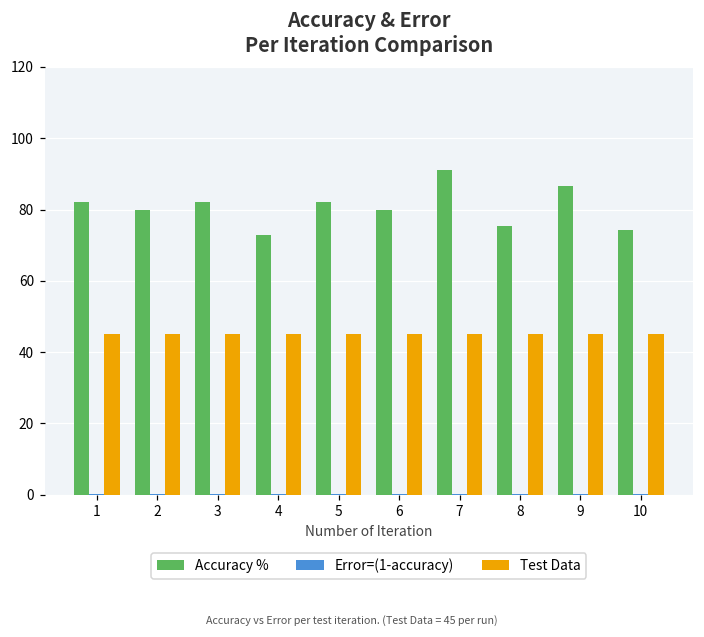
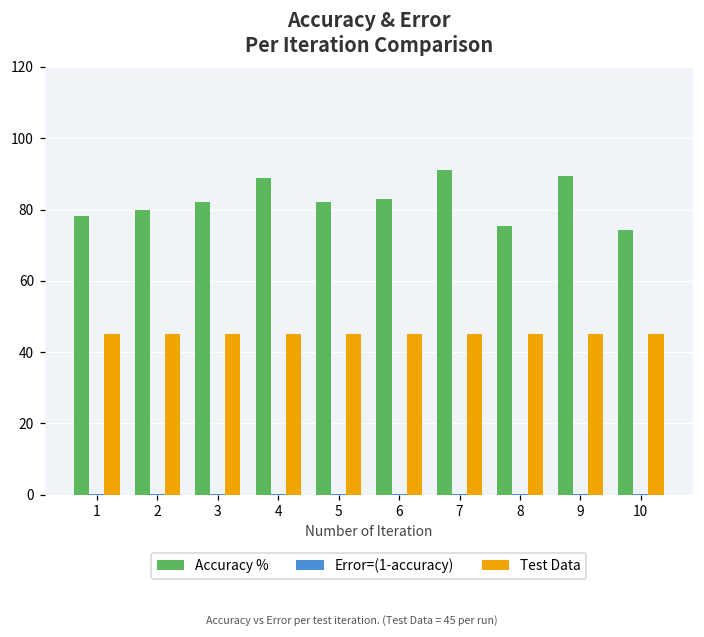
Accuracy %, 1: 82 -> 78
Accuracy %, 4: 73 -> 89
Accuracy %, 6: 80 -> 83
Accuracy %, 9: 87 -> 89
